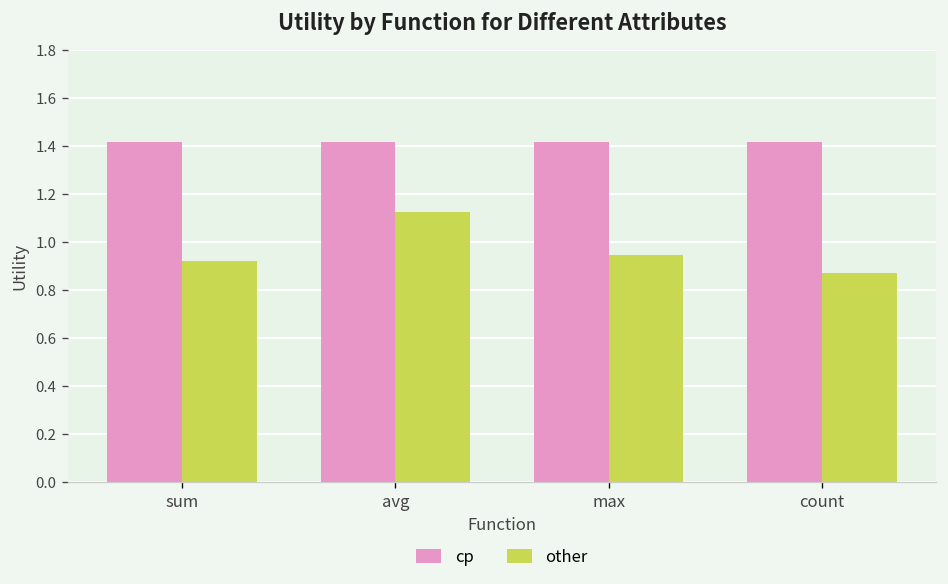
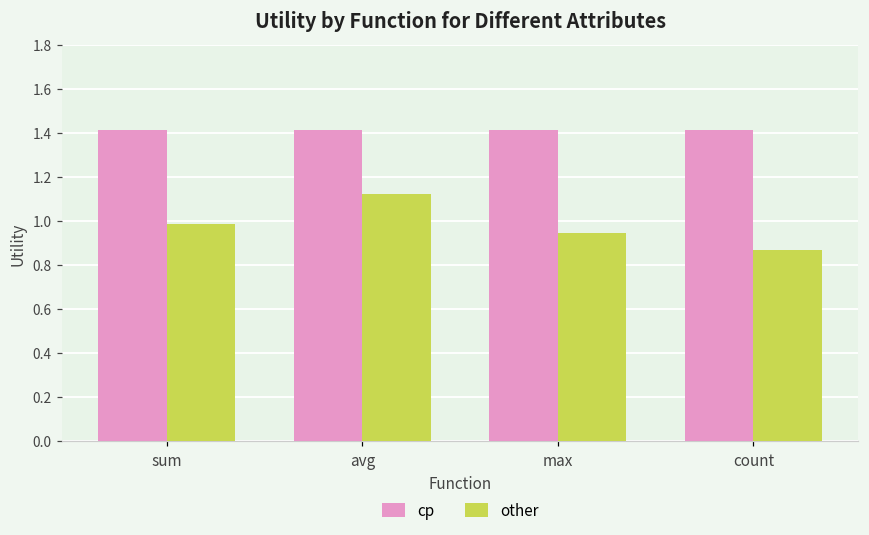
other, sum: 0.92 -> 0.99
